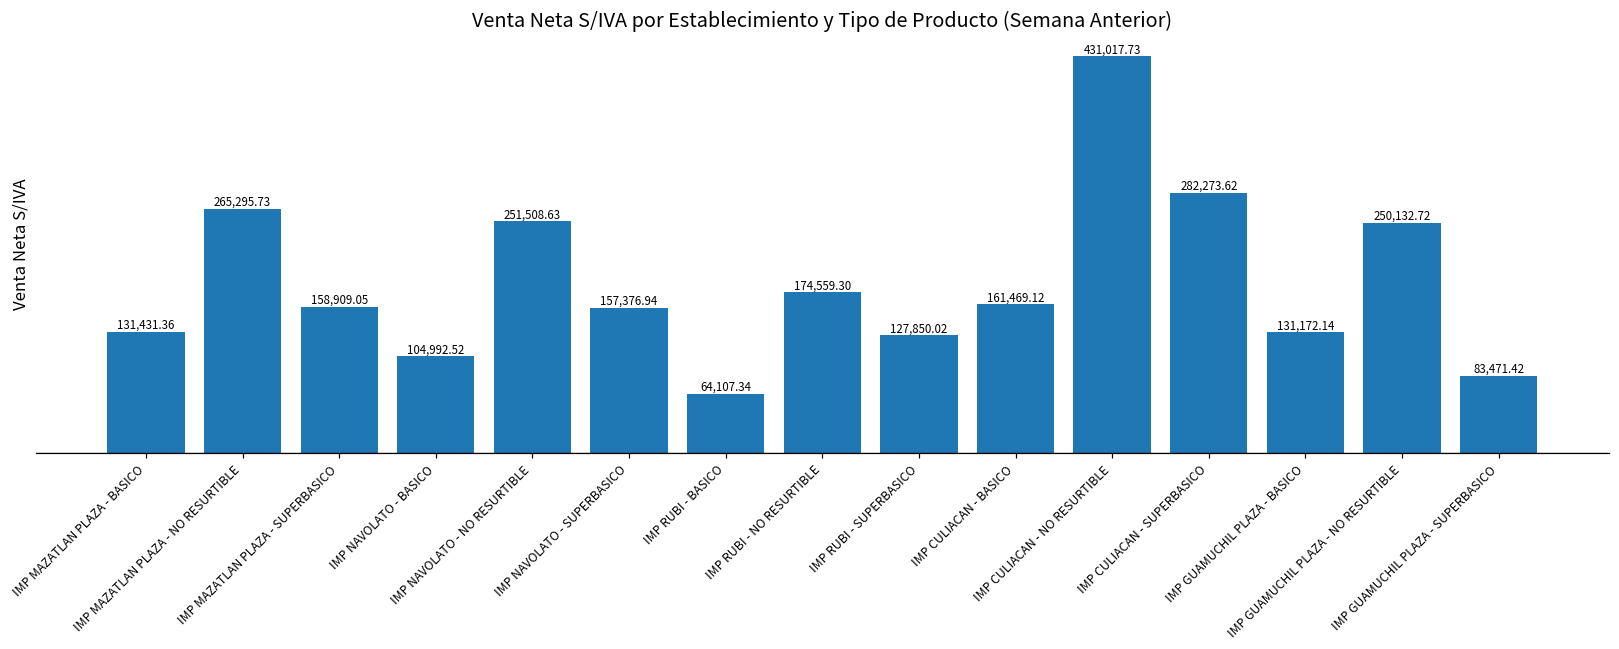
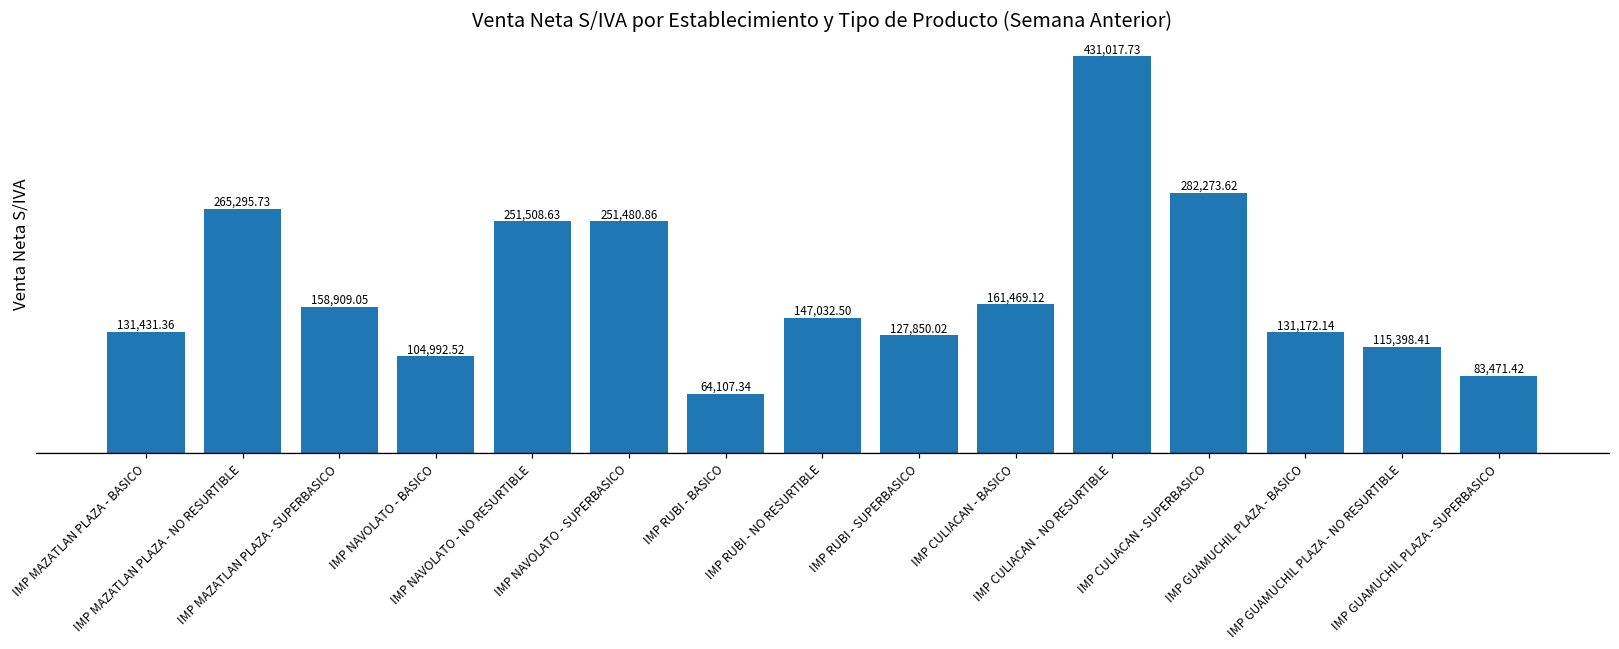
IMP NAVOLATO - SUPERBASICO: 157,376.94 -> 251,480.86
IMP RUBI - NO RESURTIBLE: 174,559.30 -> 147,032.50
IMP GUAMUCHIL PLAZA - NO RESURTIBLE: 250,132.72 -> 115,398.41
